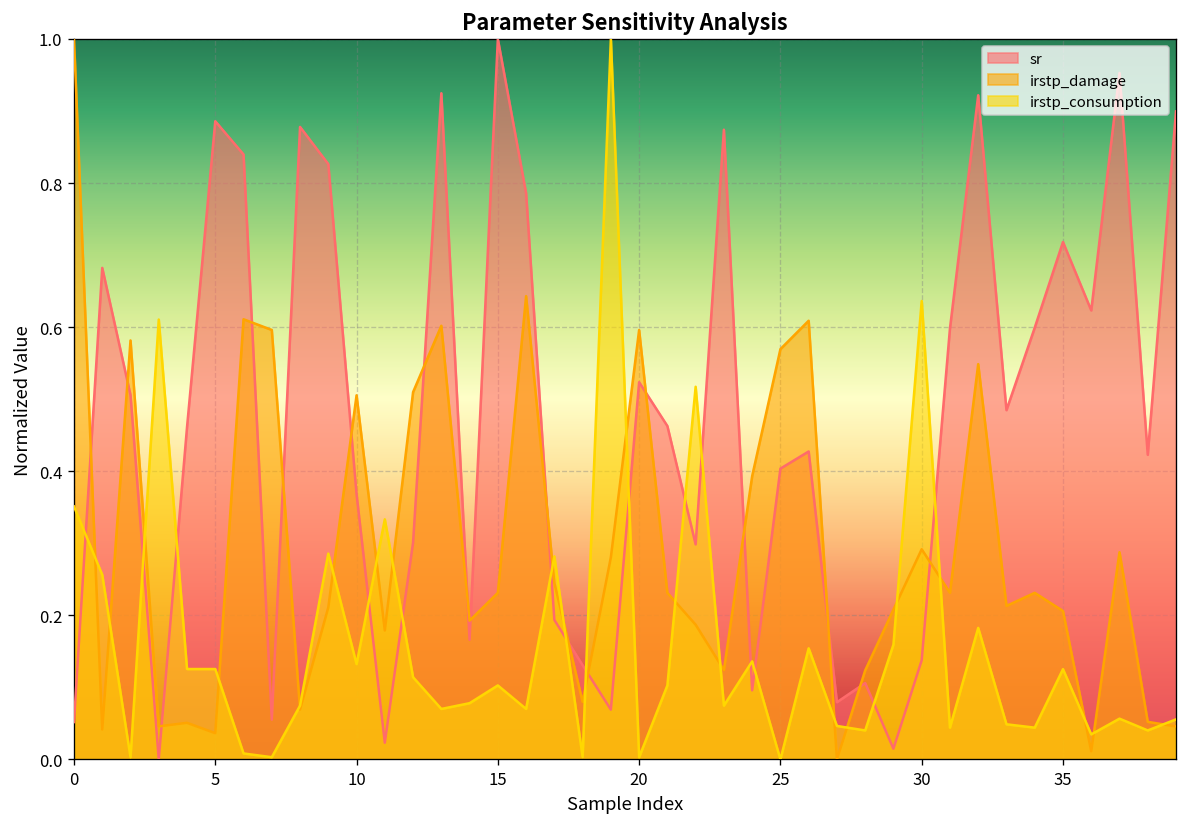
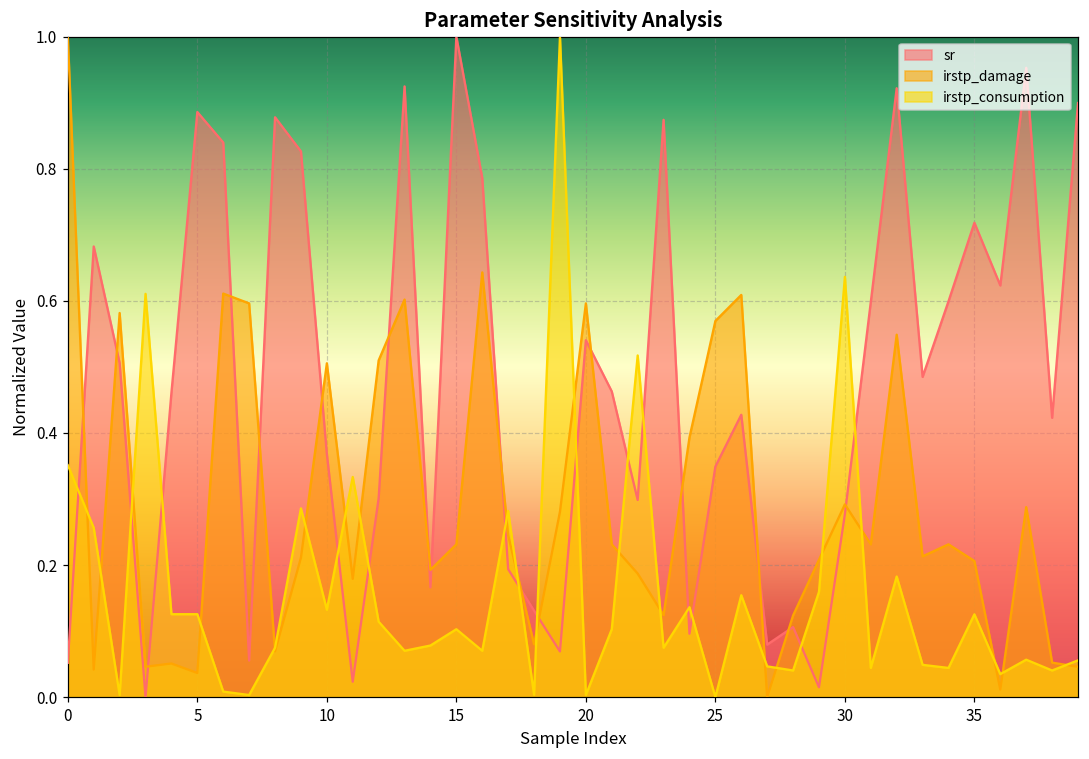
sr, 20: 0.52 -> 0.54
sr, 25: 0.40 -> 0.35
sr, 30: 0.14 -> 0.28
